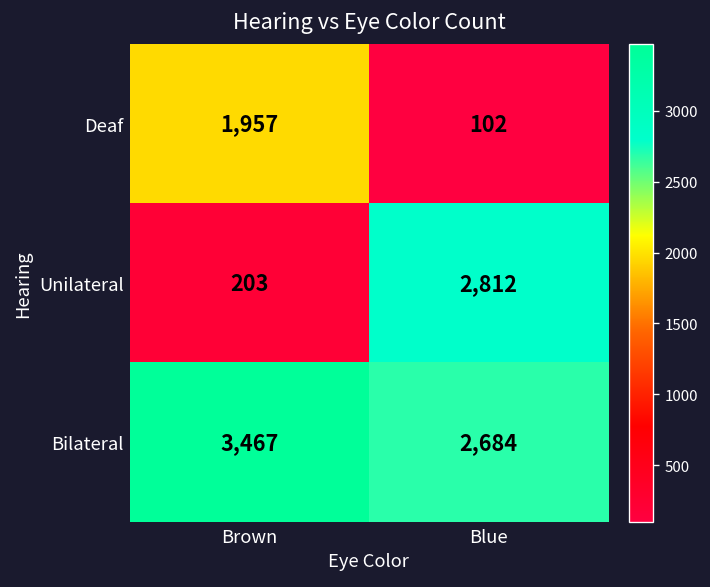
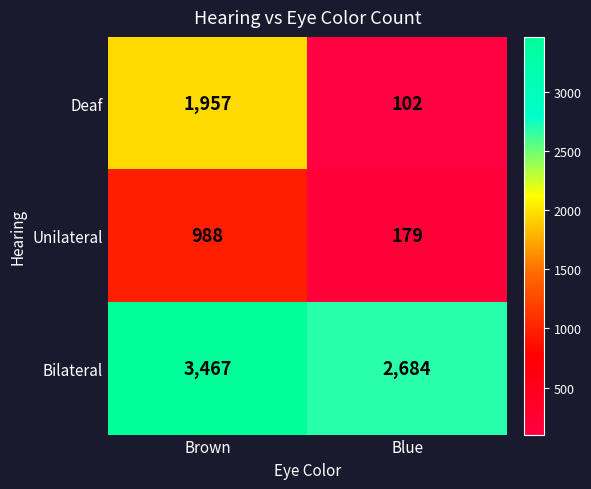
Unilateral, Brown: 203 -> 988
Unilateral, Blue: 2,812 -> 179
